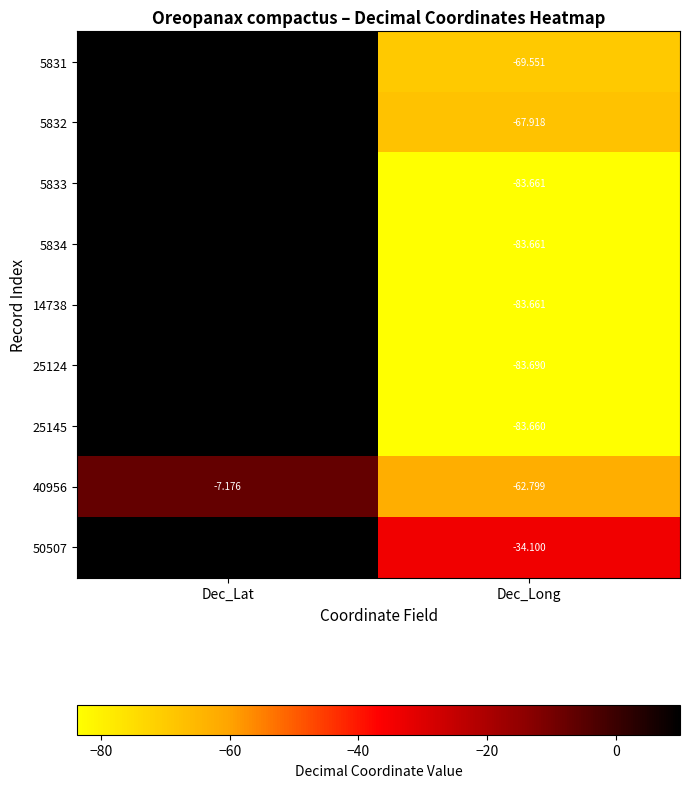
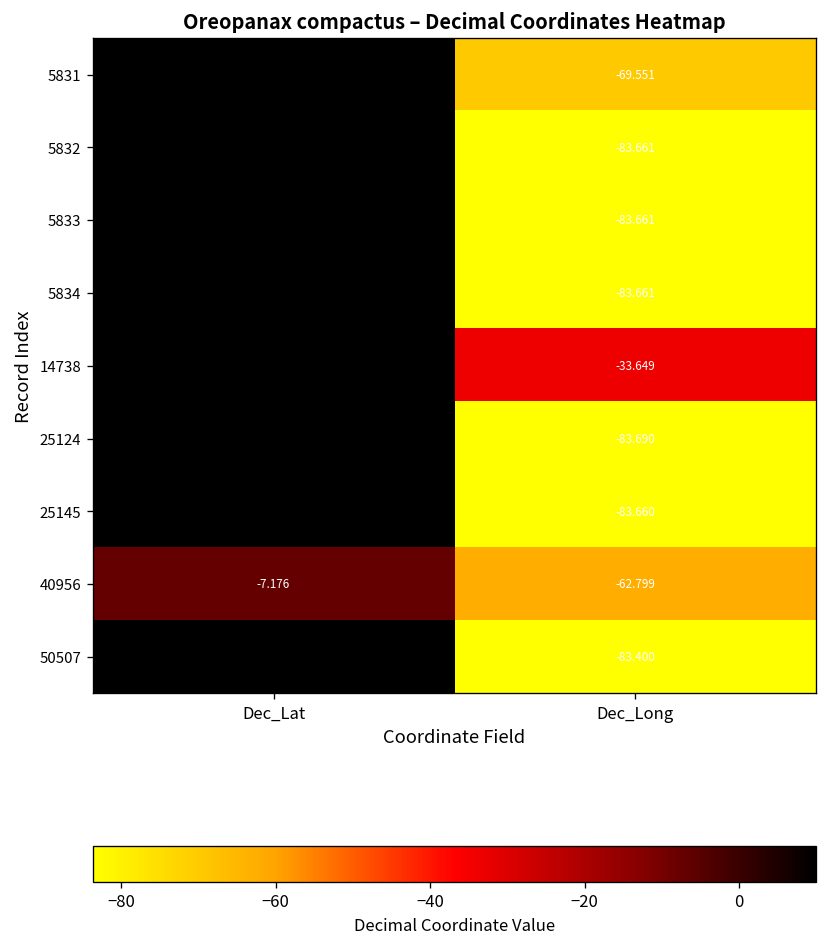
5832, Dec_Long: -67.918 -> -83.661
14738, Dec_Long: -83.661 -> -33.649
50507, Dec_Long: -34.100 -> -83.400
